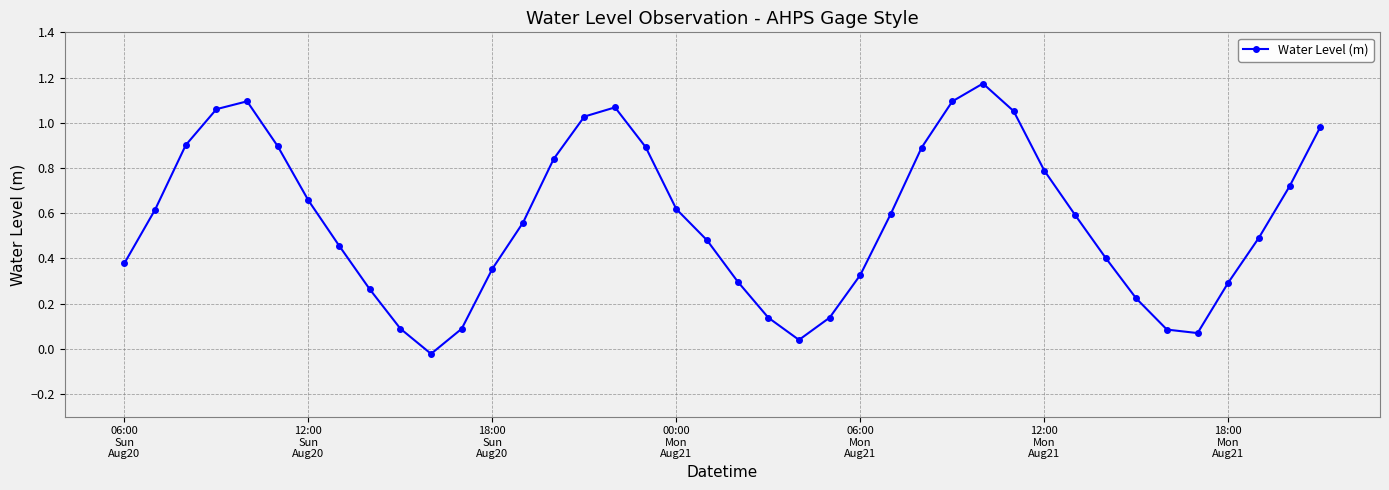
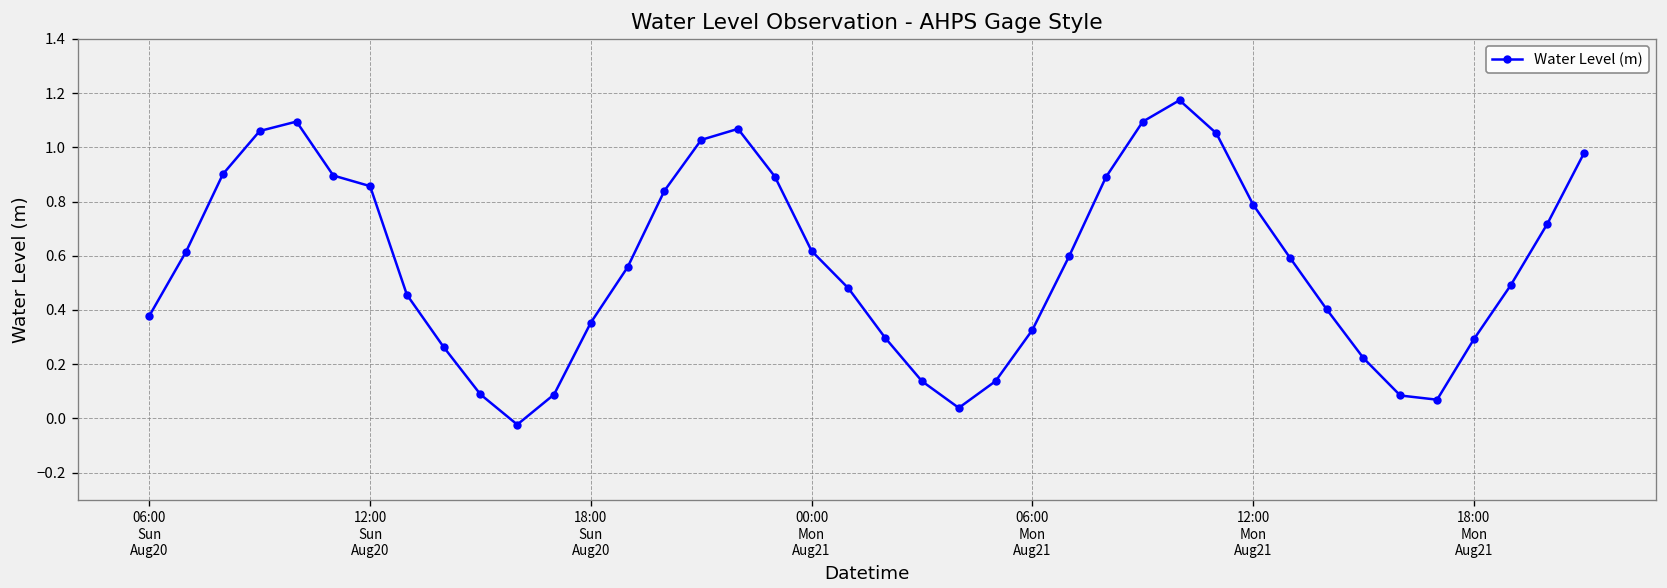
12:00 Sun Aug20: 0.66 -> 0.86
